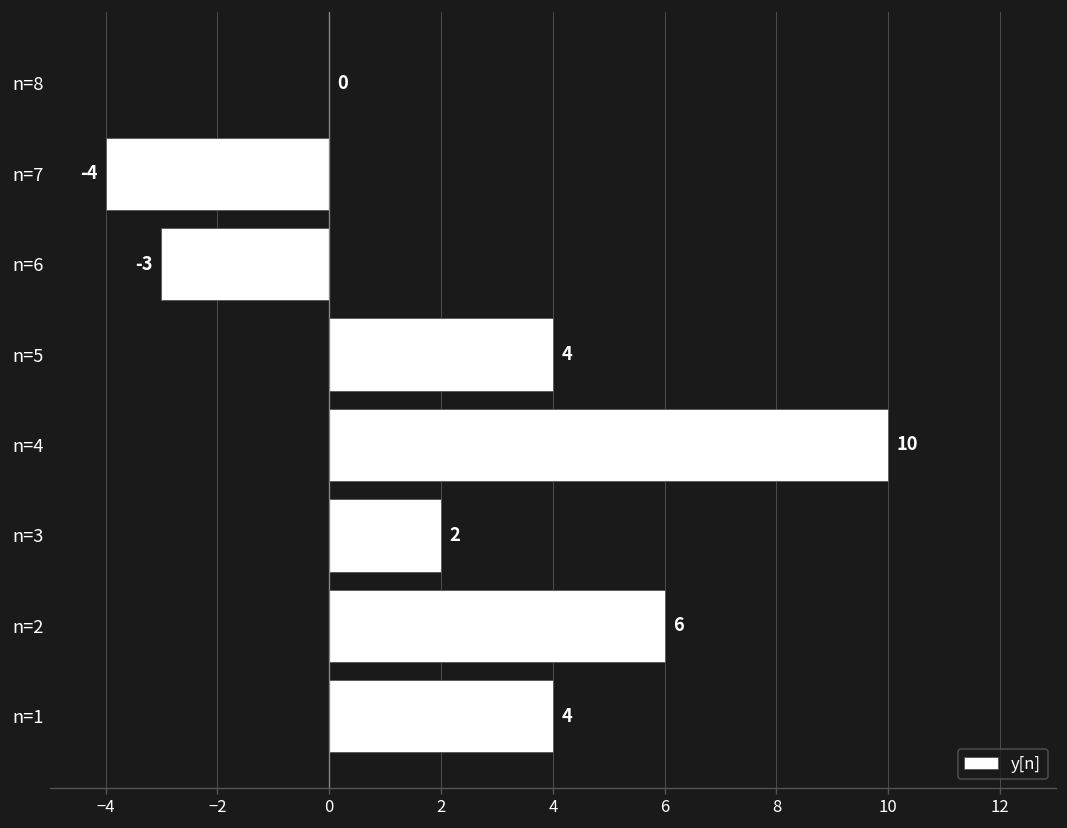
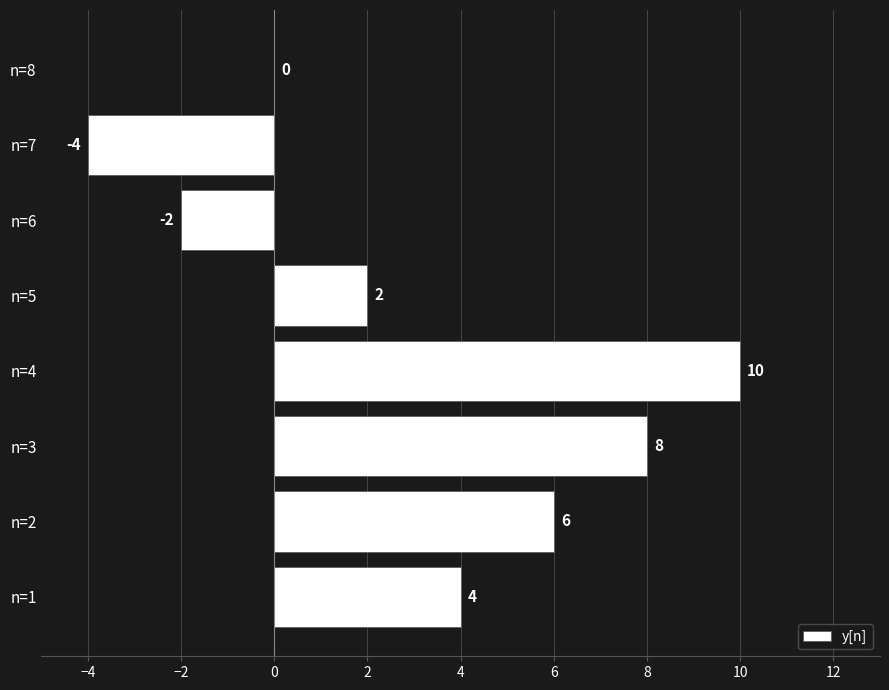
n=6: -3 -> -2
n=5: 4 -> 2
n=3: 2 -> 8
